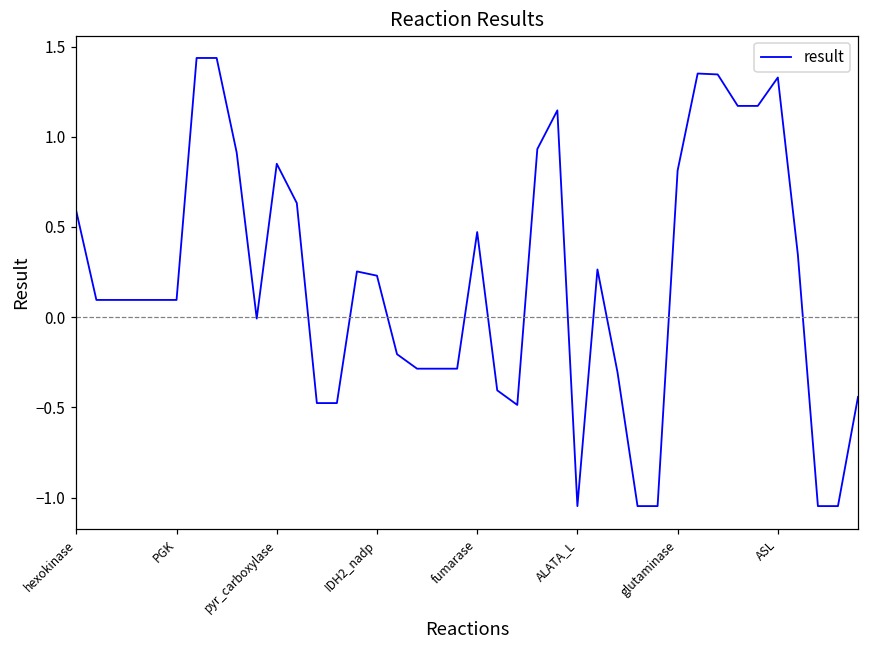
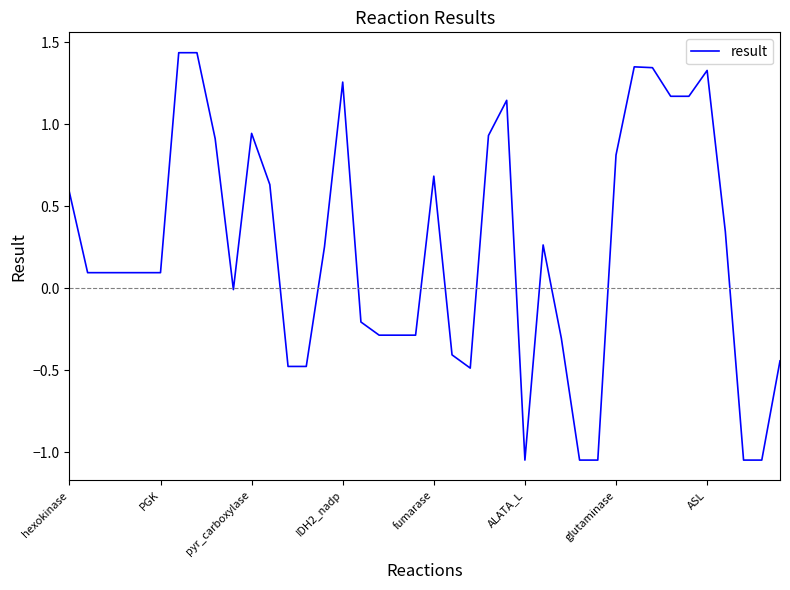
pyr_carboxylase: 0.85 -> 0.94
IDH2_nadp: 0.23 -> 1.26
fumarase: 0.47 -> 0.68
